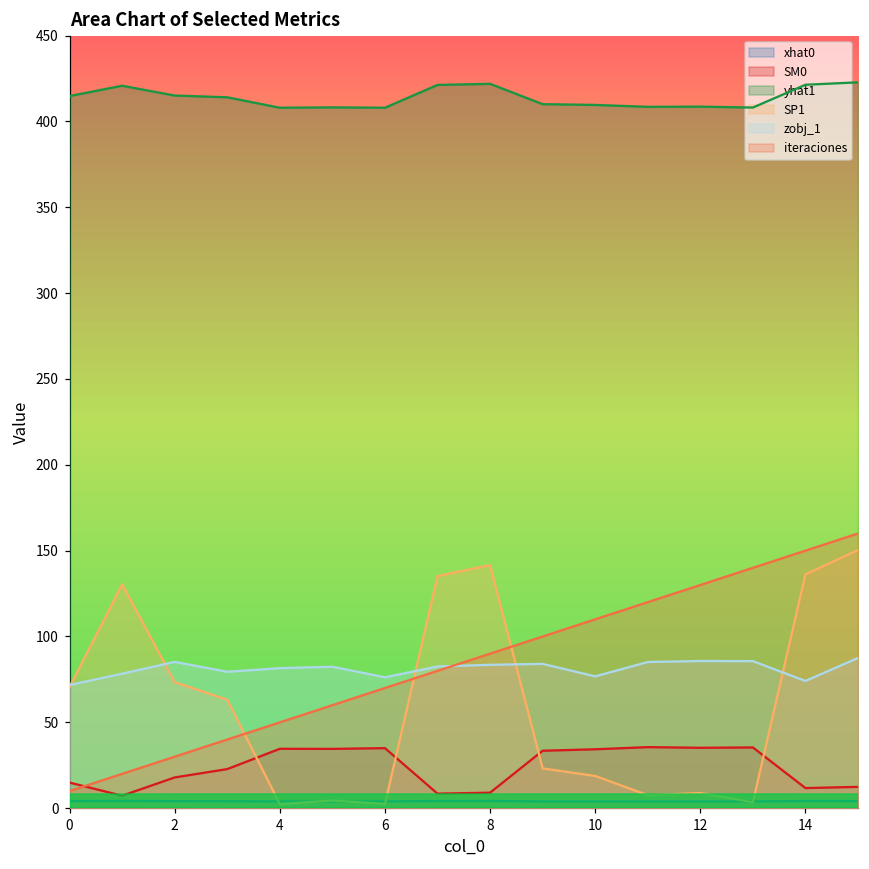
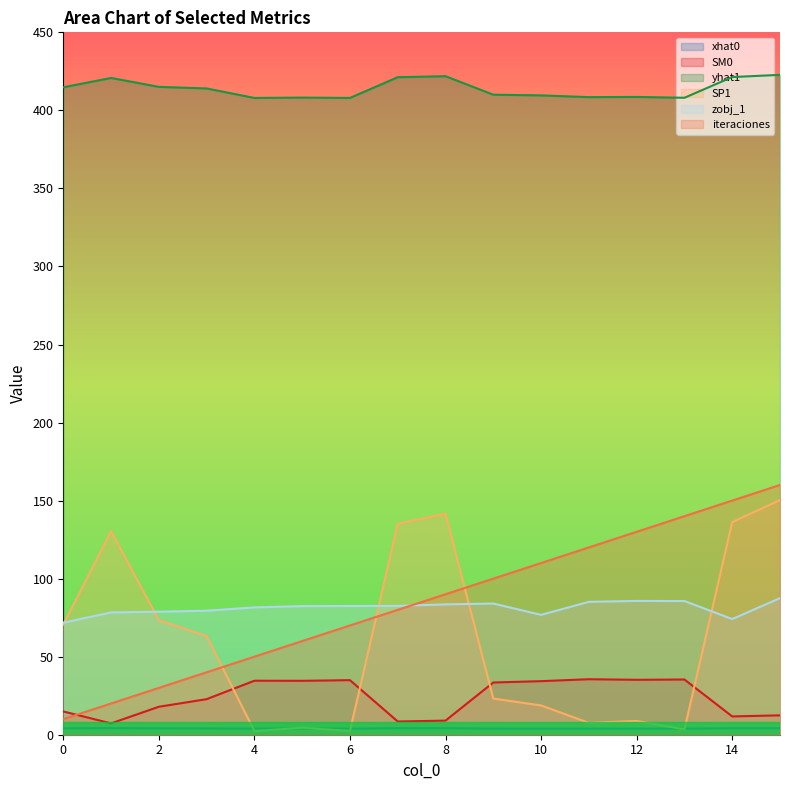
zobj_1, 2: 85 -> 79
zobj_1, 6: 76 -> 82
